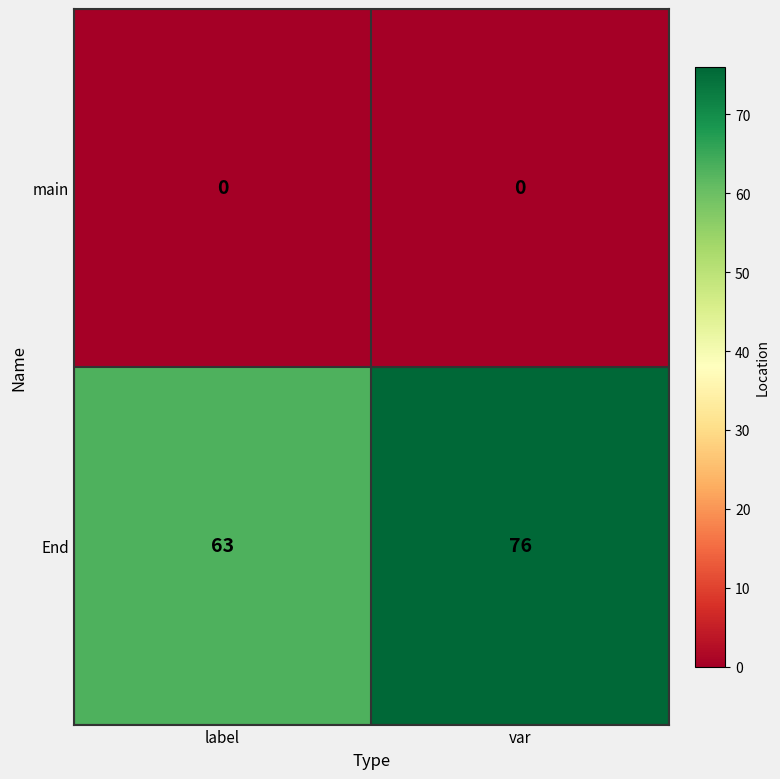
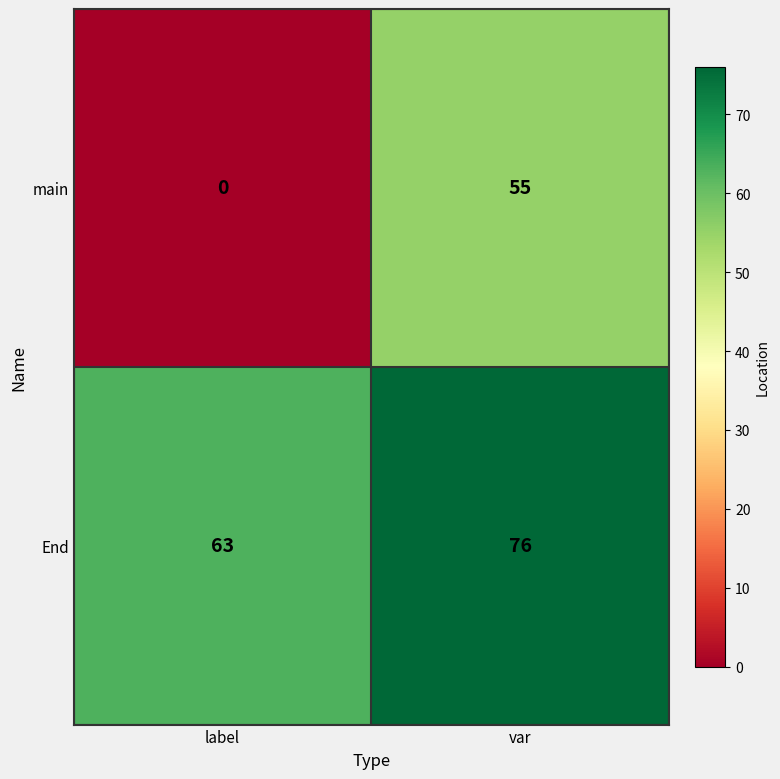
main, var: 0 -> 55
